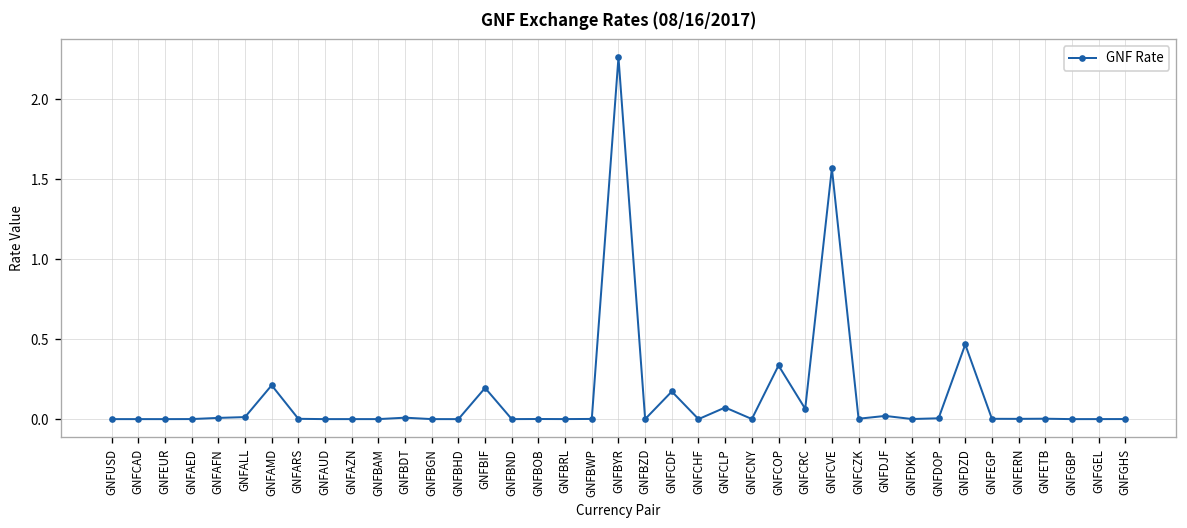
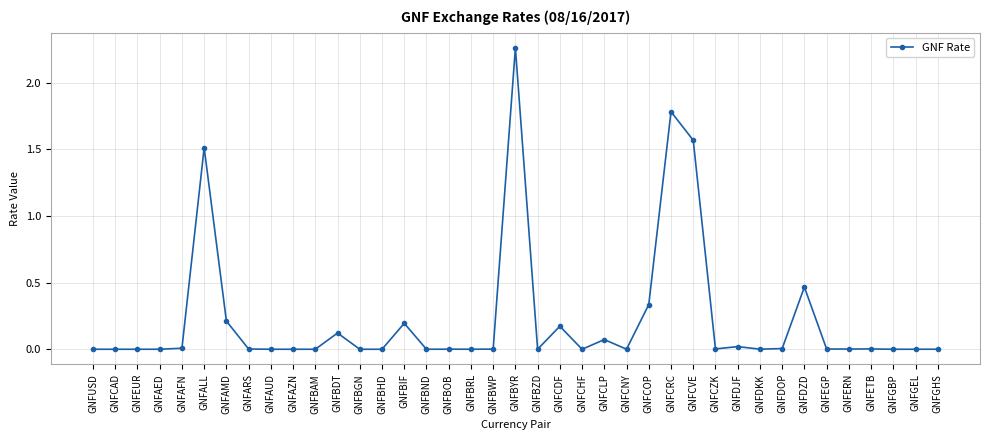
GNFALL: 0.01 -> 1.51
GNFBDT: 0.01 -> 0.12
GNFCRC: 0.06 -> 1.78
